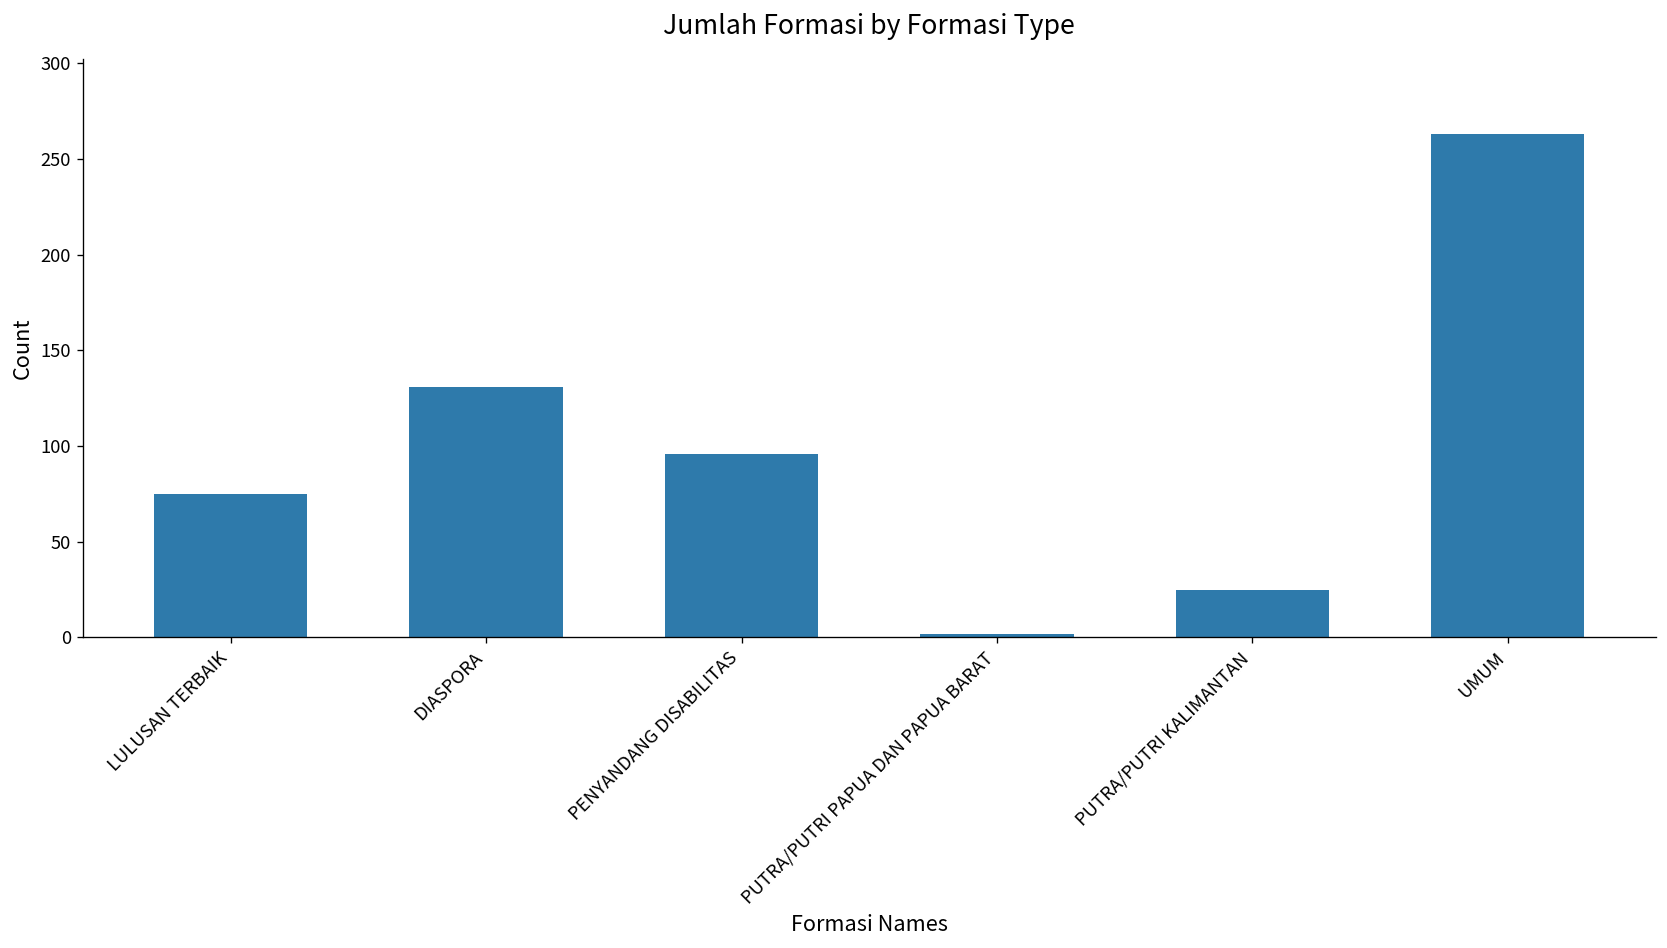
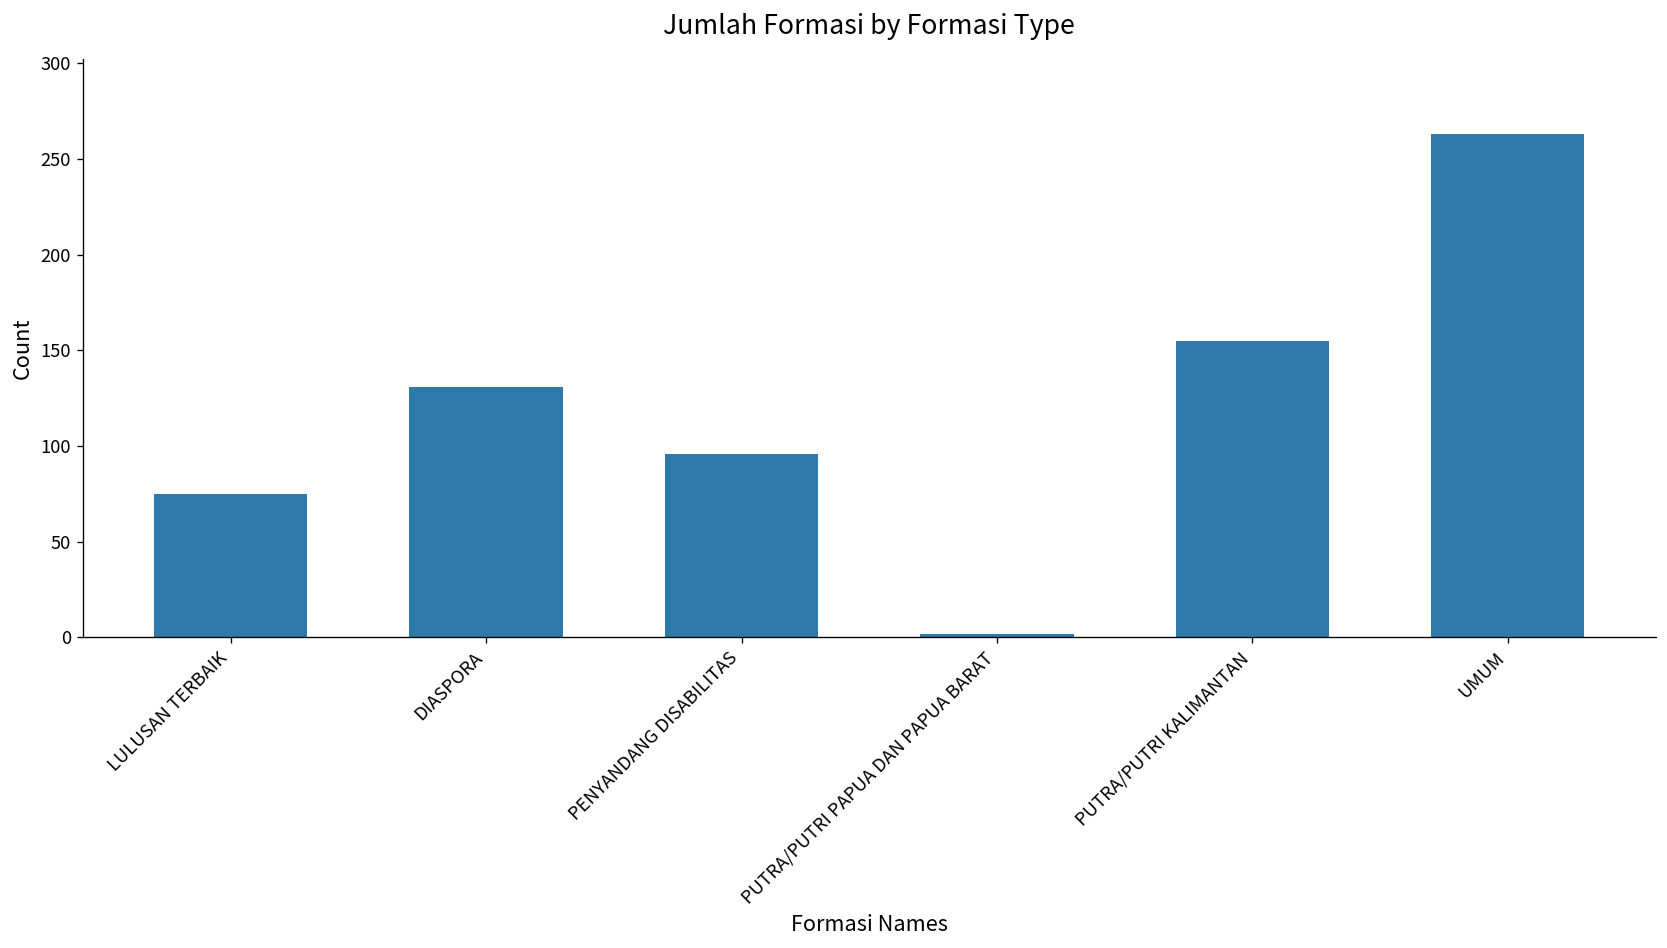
PUTRA/PUTRI KALIMANTAN: 25 -> 155
